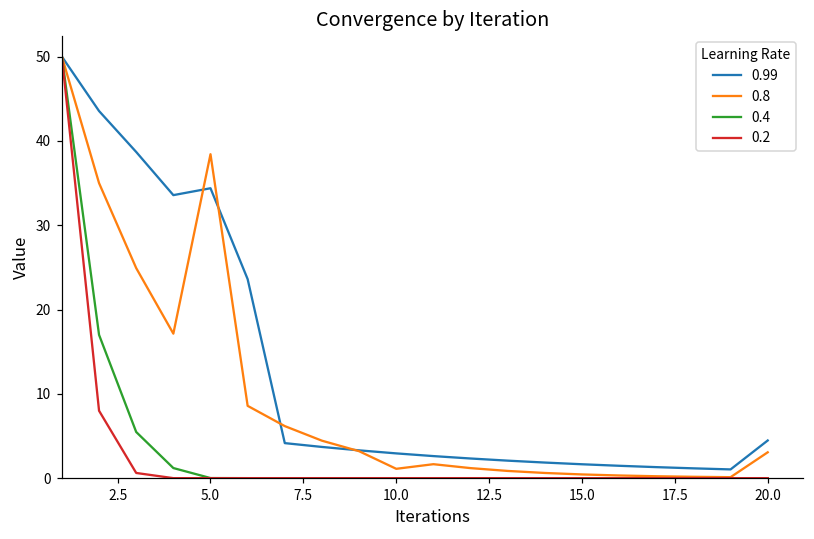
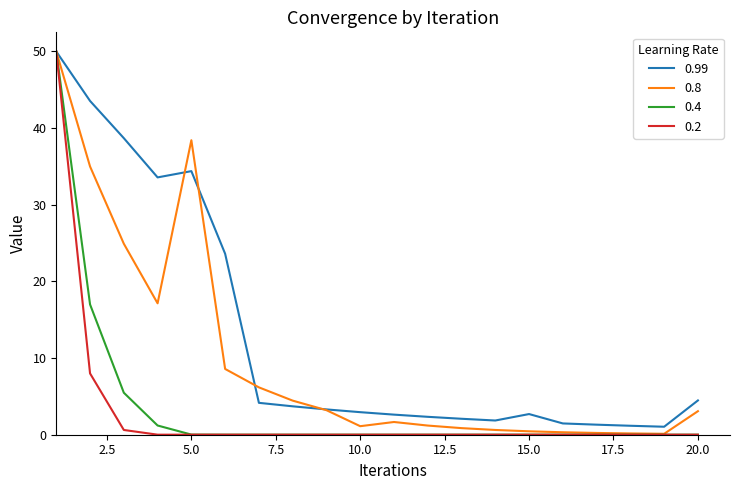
0.99, 15.0: 2 -> 3
